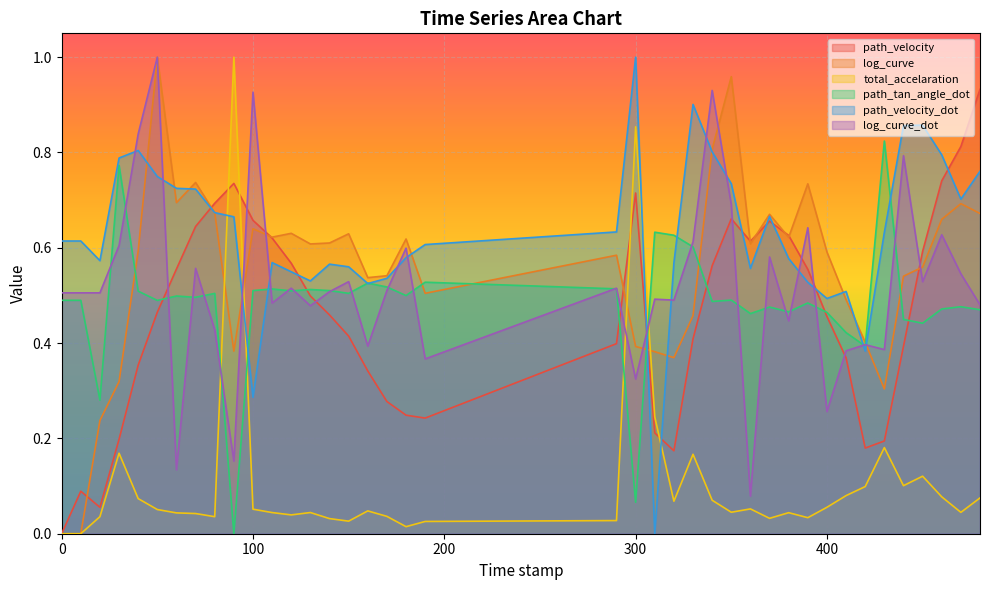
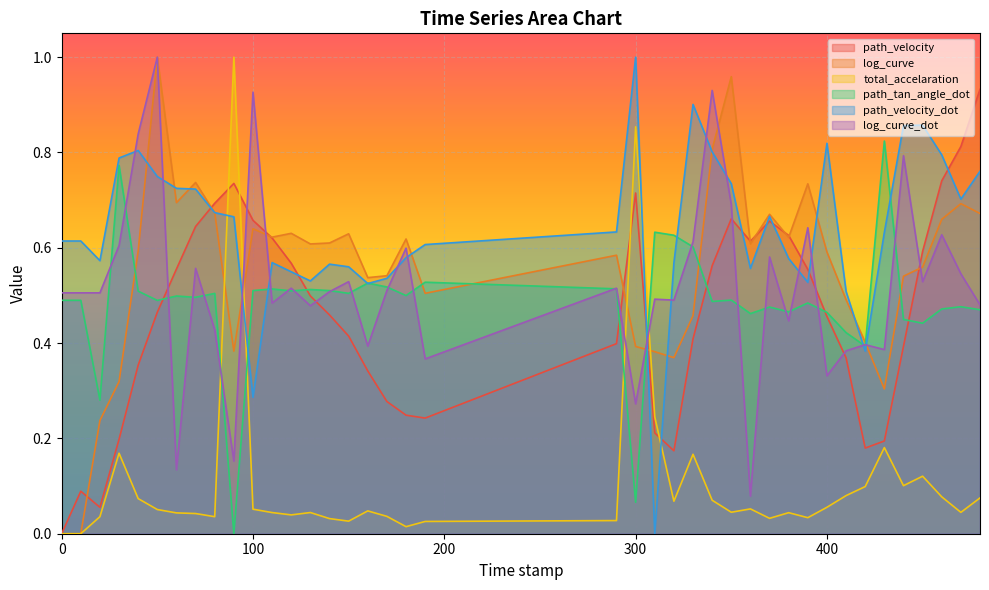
log_curve_dot, 300: 0.32 -> 0.27
path_velocity_dot, 400: 0.49 -> 0.82
log_curve_dot, 400: 0.26 -> 0.33
